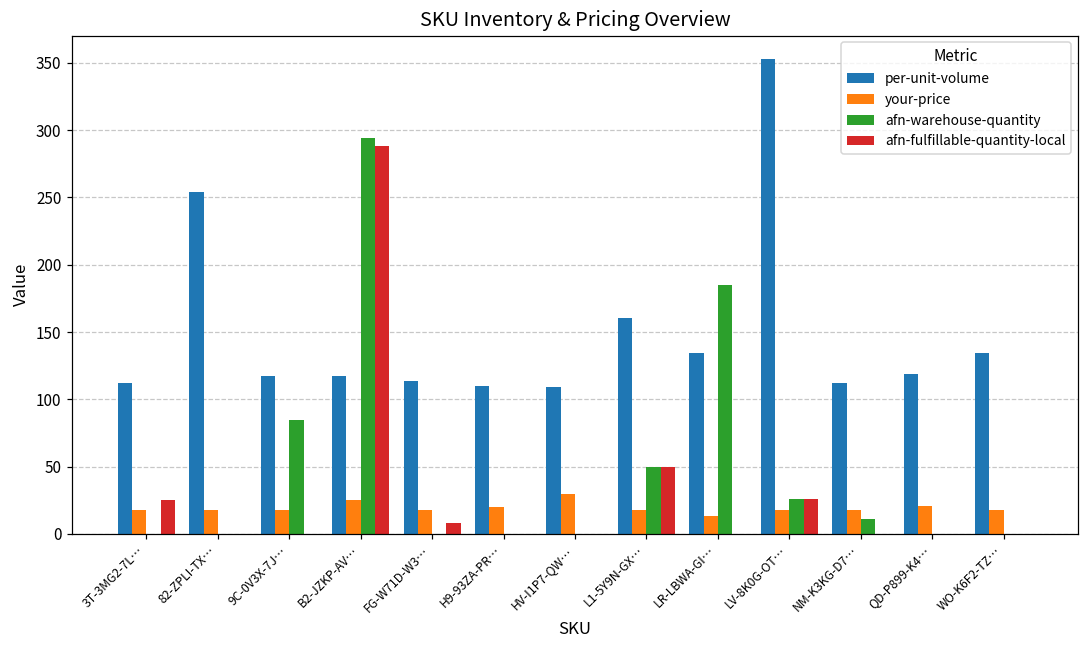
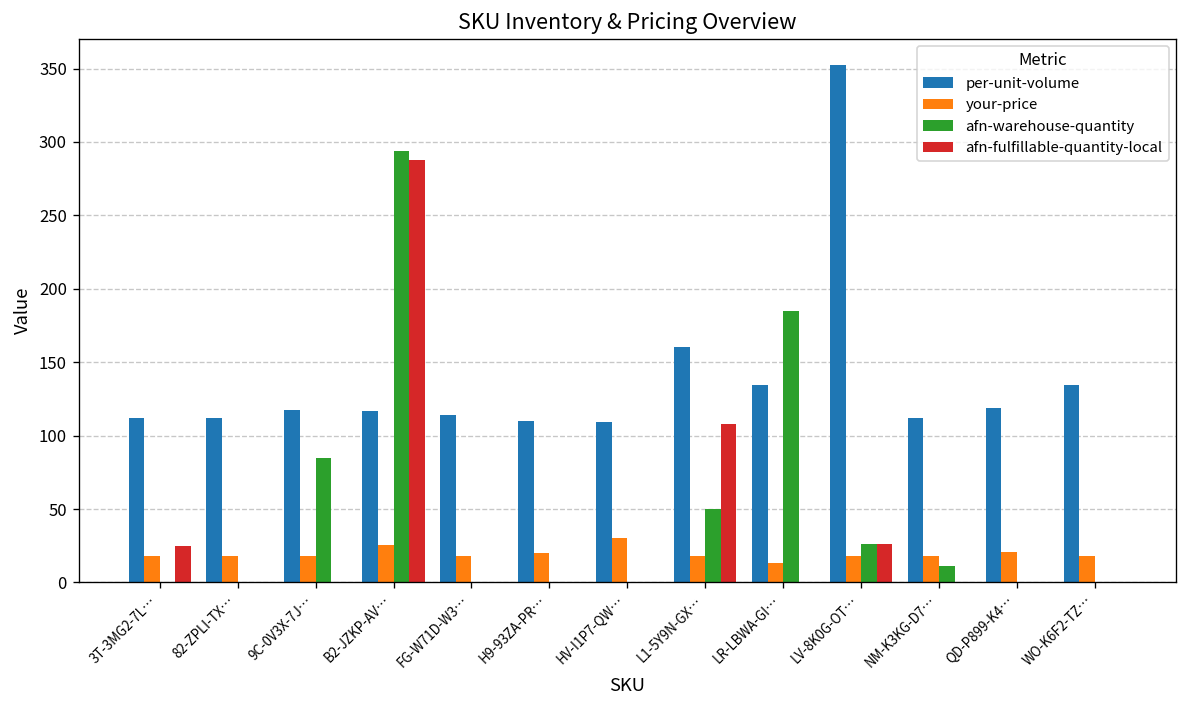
per-unit-volume, 82-ZPLI-TX…: 254 -> 112
afn-fulfillable-quantity-local, FG-W71D-W3…: 8 -> 0
afn-fulfillable-quantity-local, L1-5Y9N-GX…: 50 -> 108
